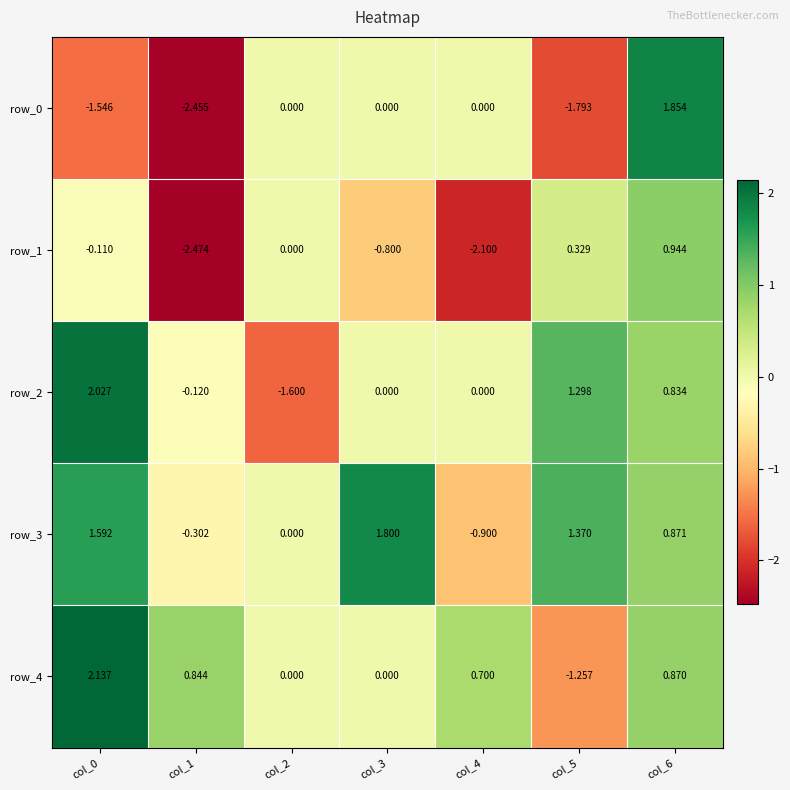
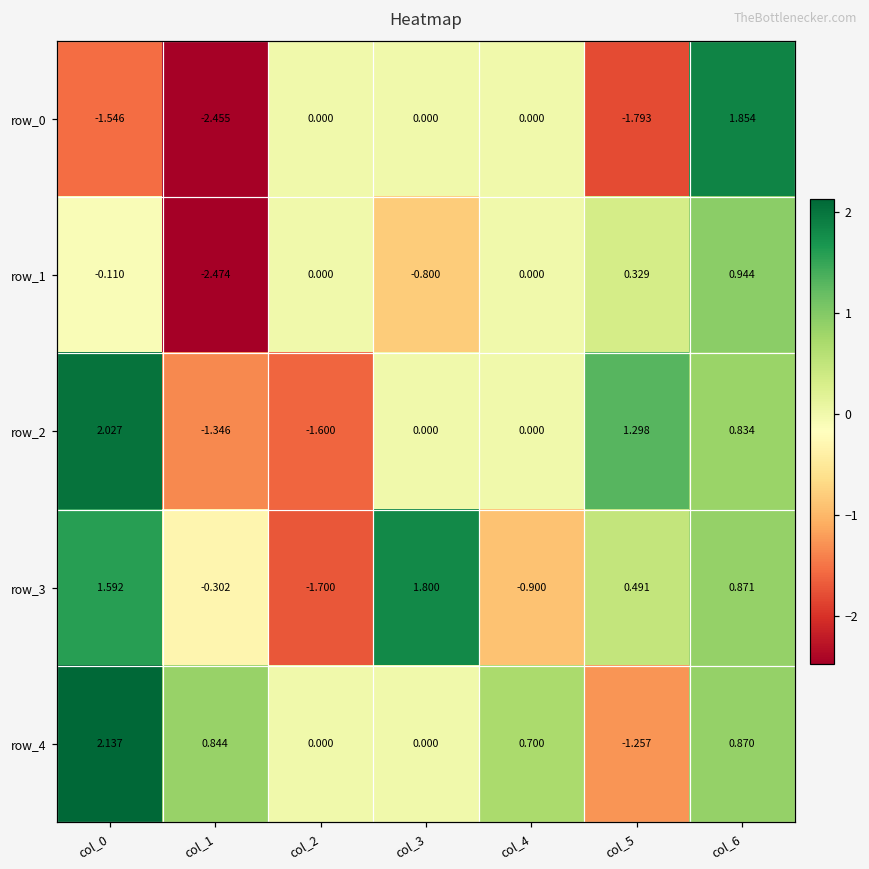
row_1, col_4: -2.100 -> 0.000
row_2, col_1: -0.120 -> -1.346
row_3, col_2: 0.000 -> -1.700
row_3, col_5: 1.370 -> 0.491
